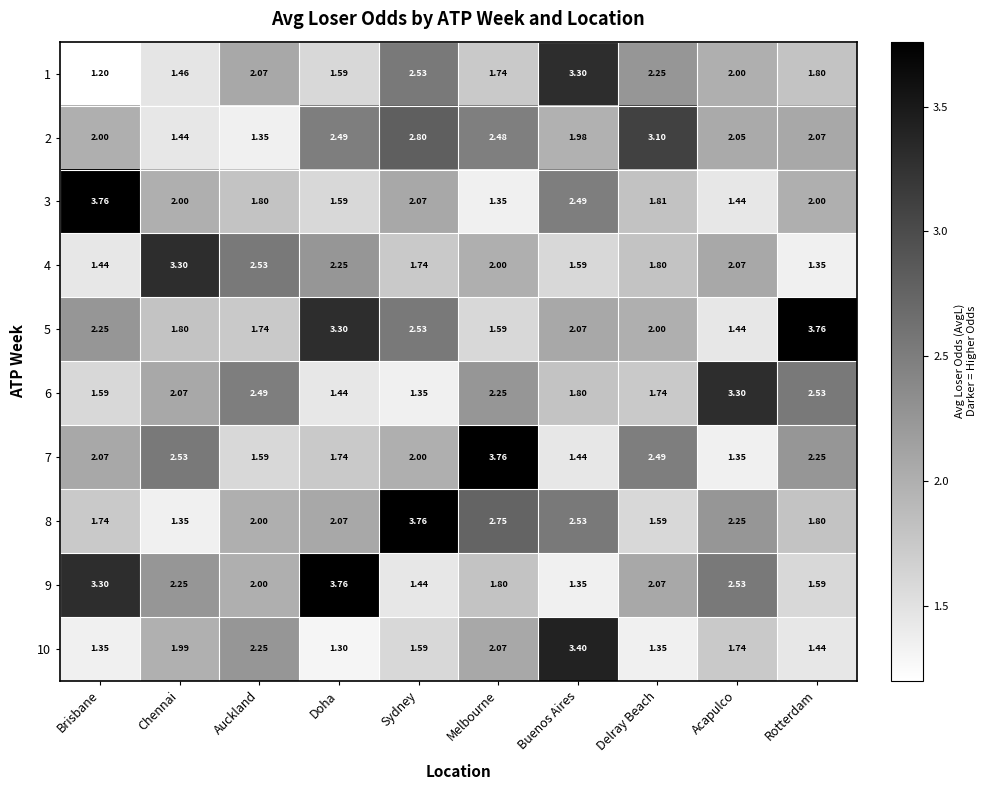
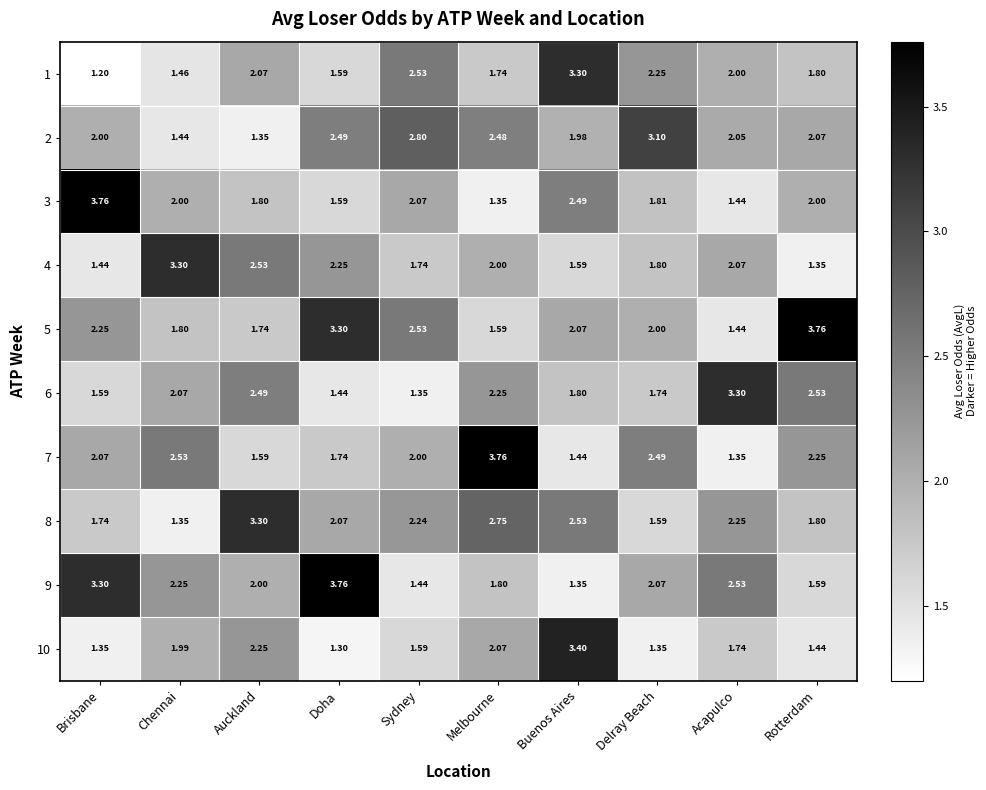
8, Auckland: 2.00 -> 3.30
8, Sydney: 3.76 -> 2.24
